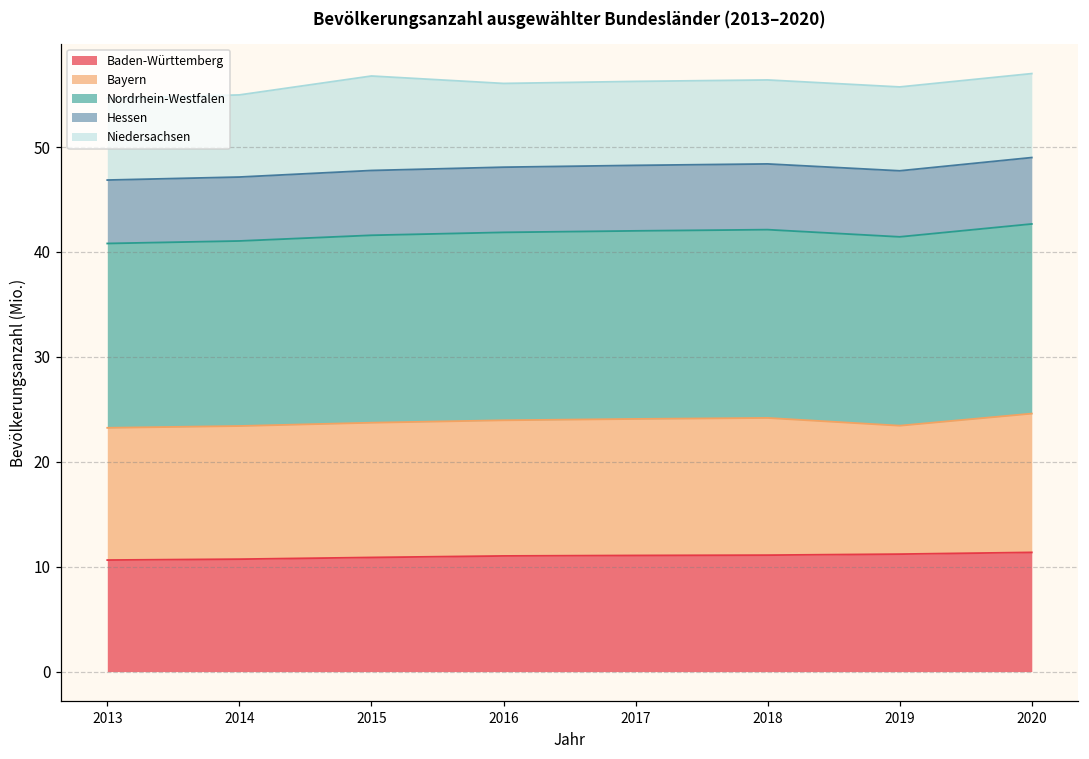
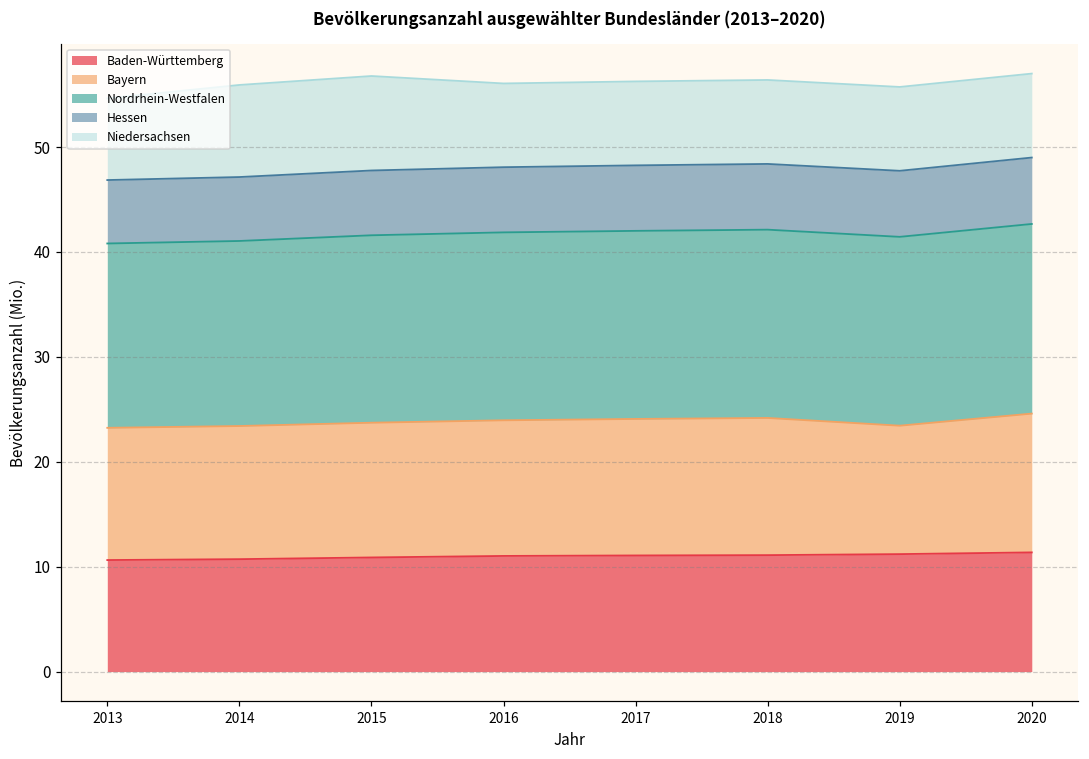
Niedersachsen, 2014: 8 -> 9
